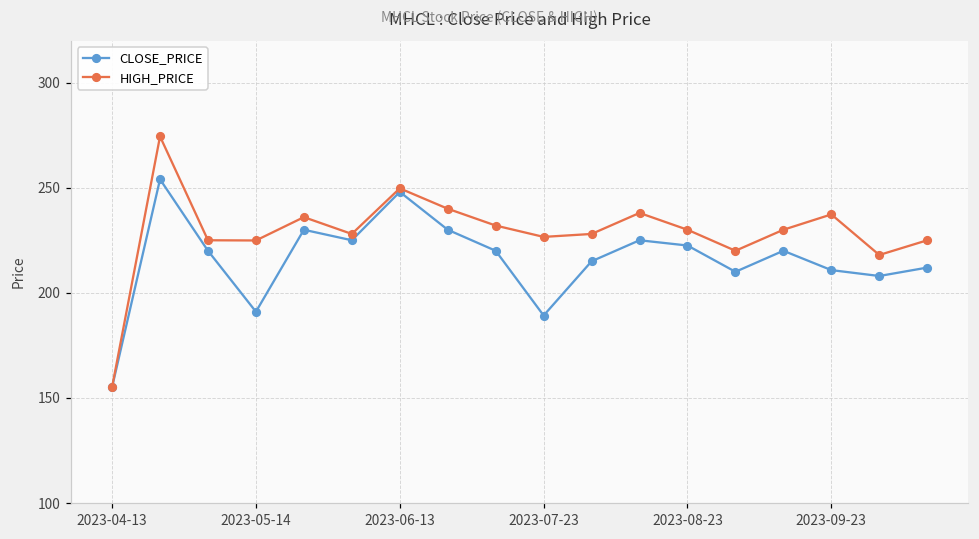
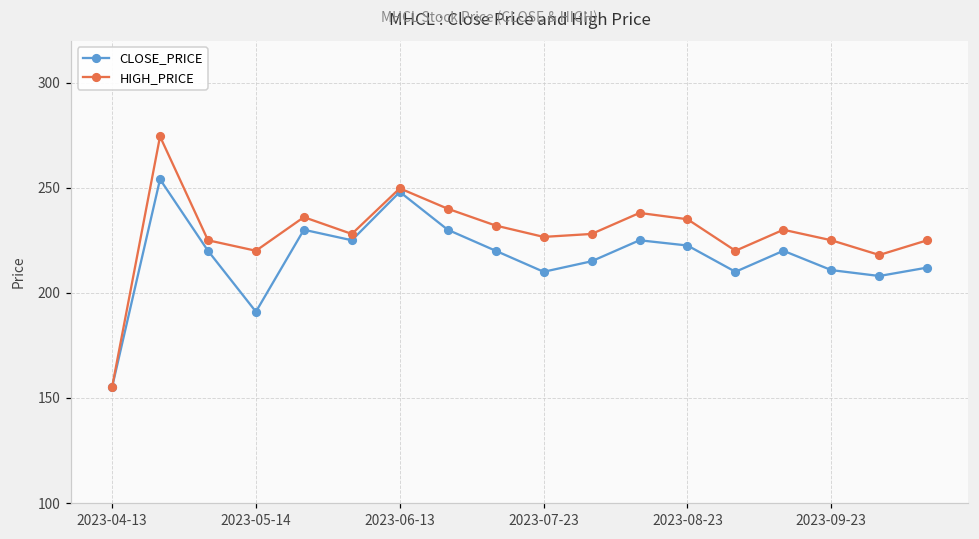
HIGH_PRICE, 2023-05-14: 225 -> 220
CLOSE_PRICE, 2023-07-23: 189 -> 210
HIGH_PRICE, 2023-08-23: 230 -> 235
HIGH_PRICE, 2023-09-23: 237 -> 225
